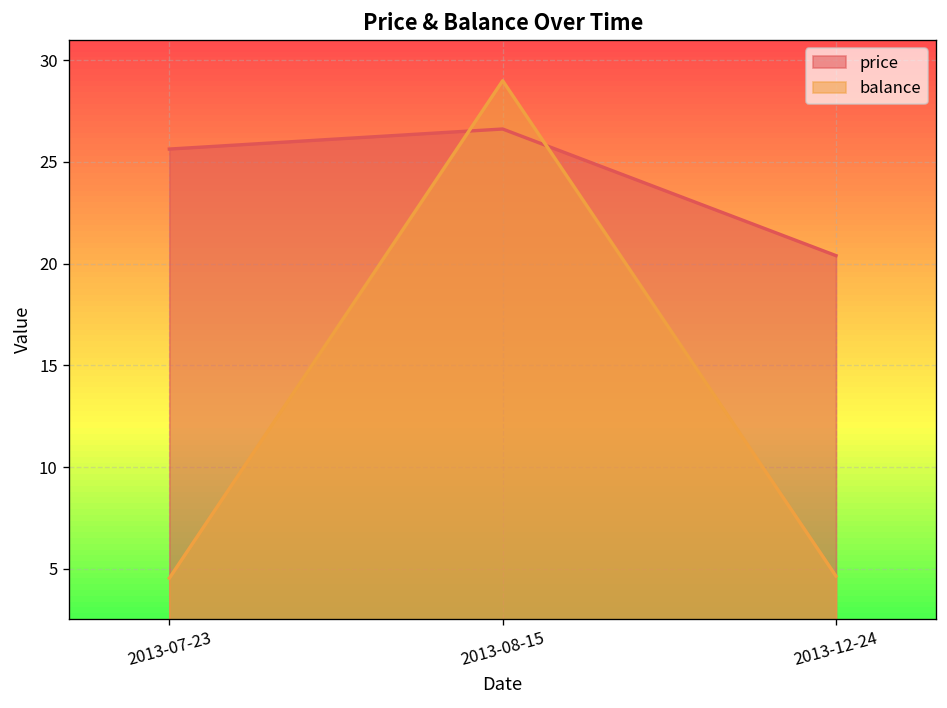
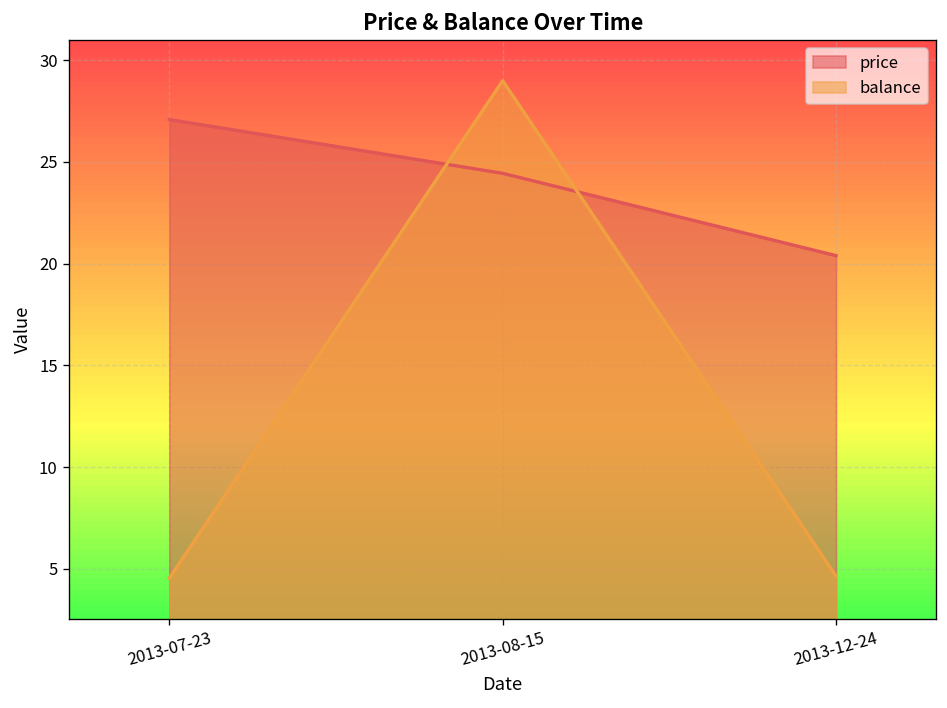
price, 2013-07-23: 25.6 -> 27.1
price, 2013-08-15: 26.6 -> 24.4
